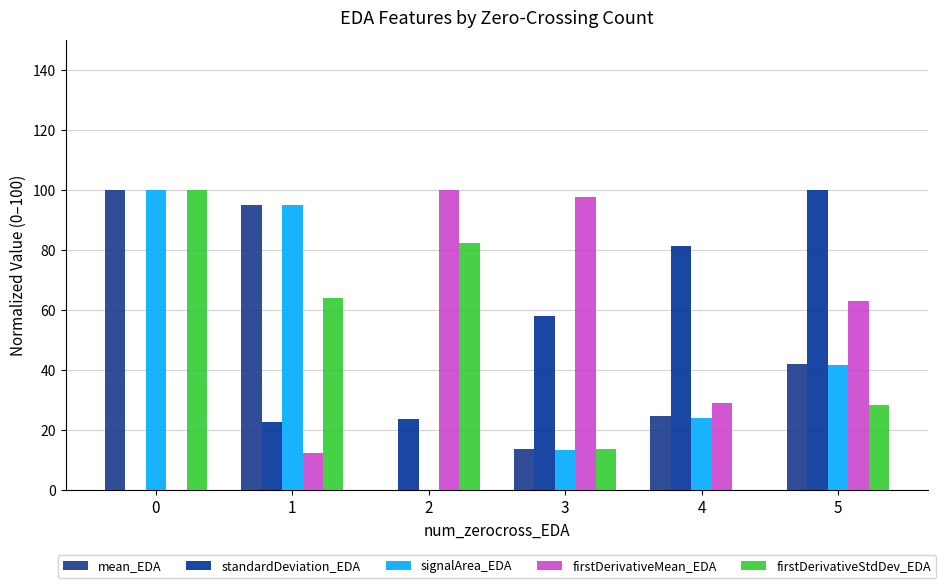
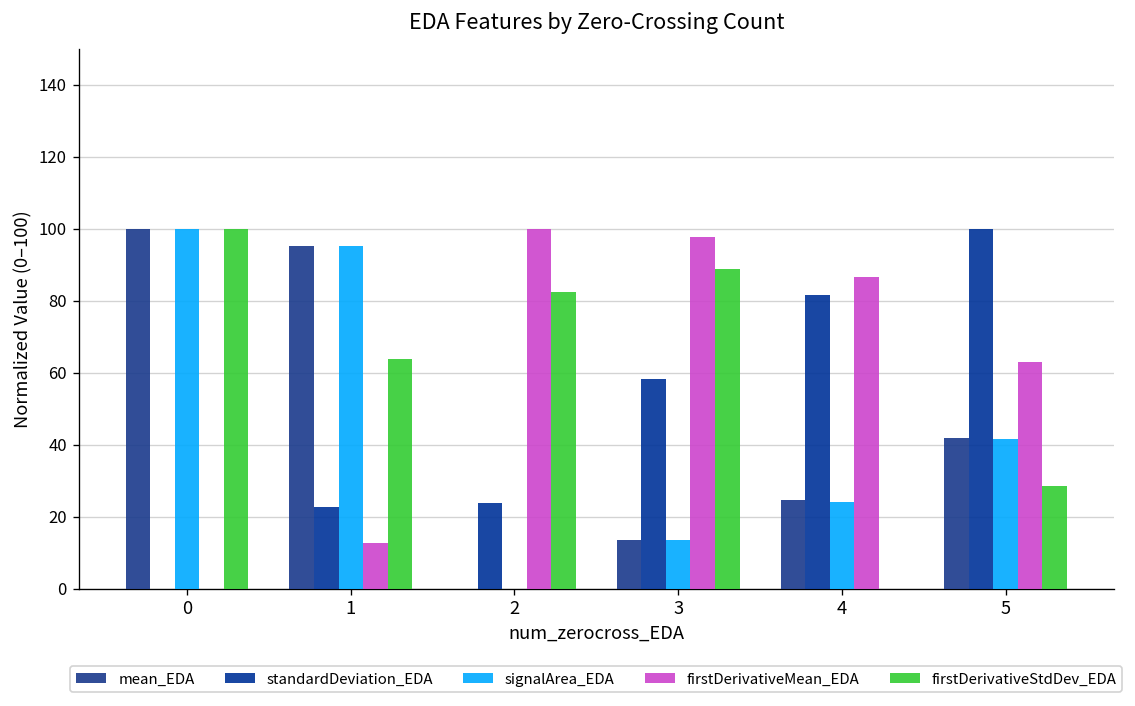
firstDerivativeStdDev_EDA, 3: 14 -> 89
firstDerivativeMean_EDA, 4: 29 -> 87
